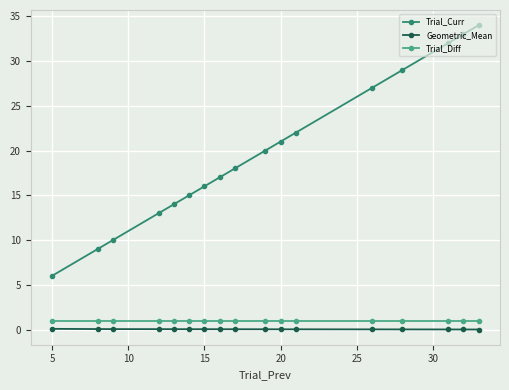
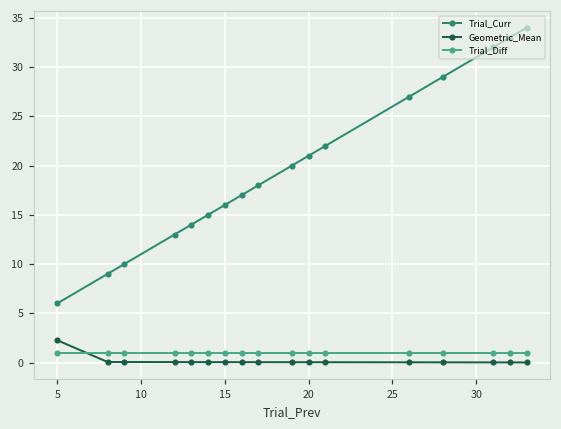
Geometric_Mean, 5: 0 -> 2
